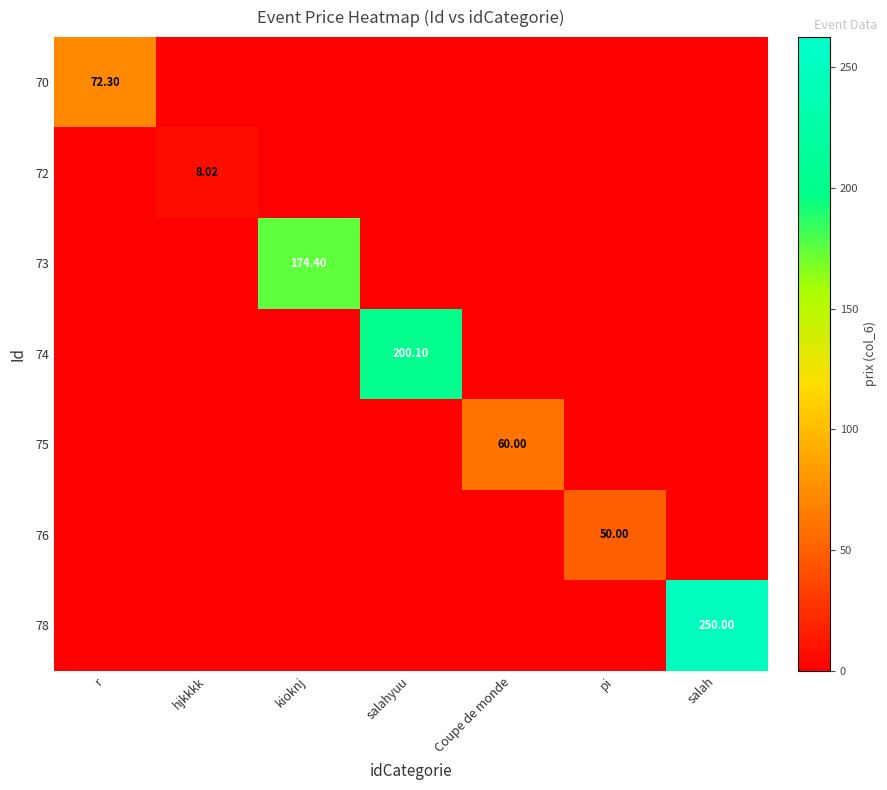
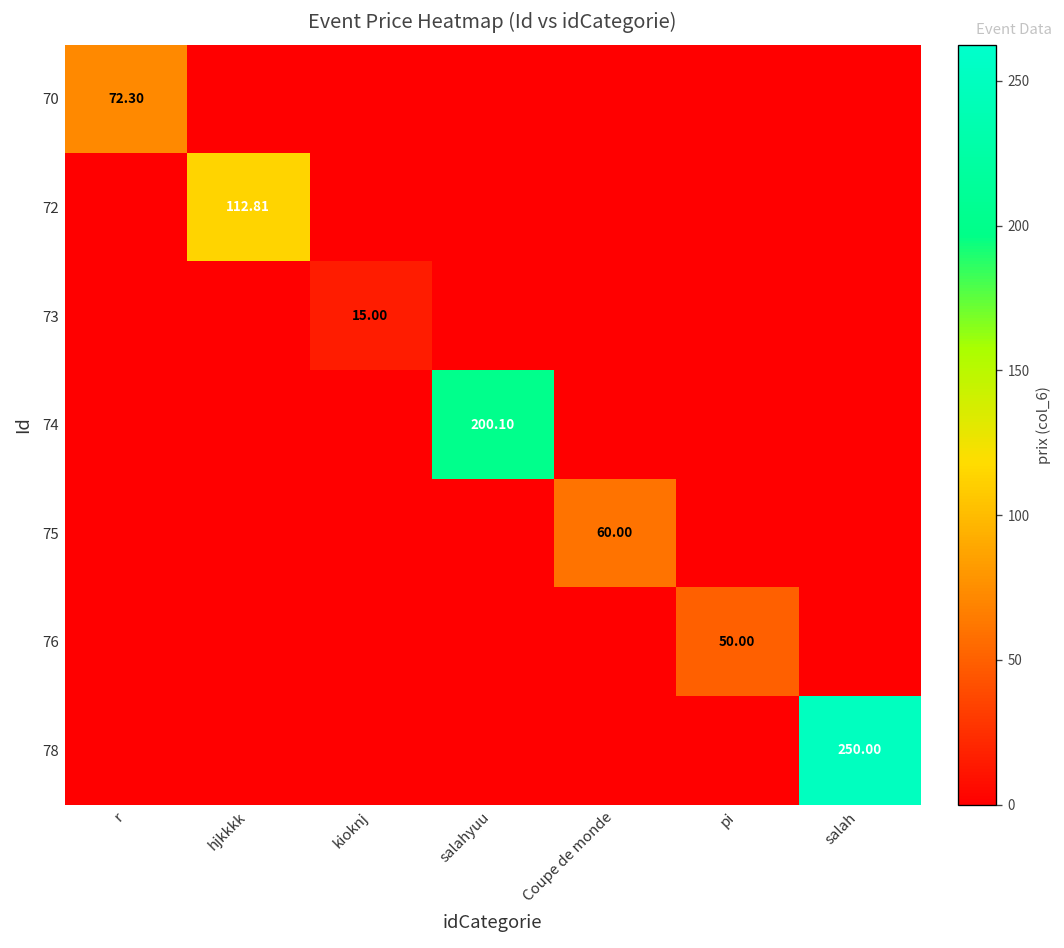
72, hjkkkk: 8.02 -> 112.81
73, kioknj: 174.40 -> 15.00
